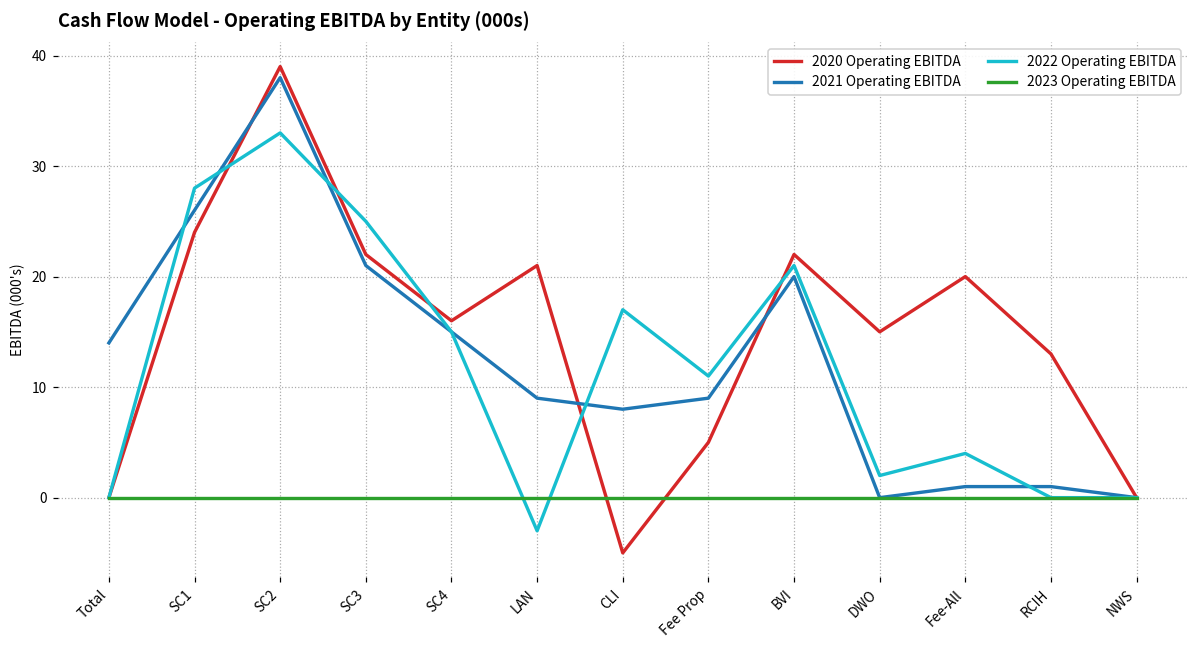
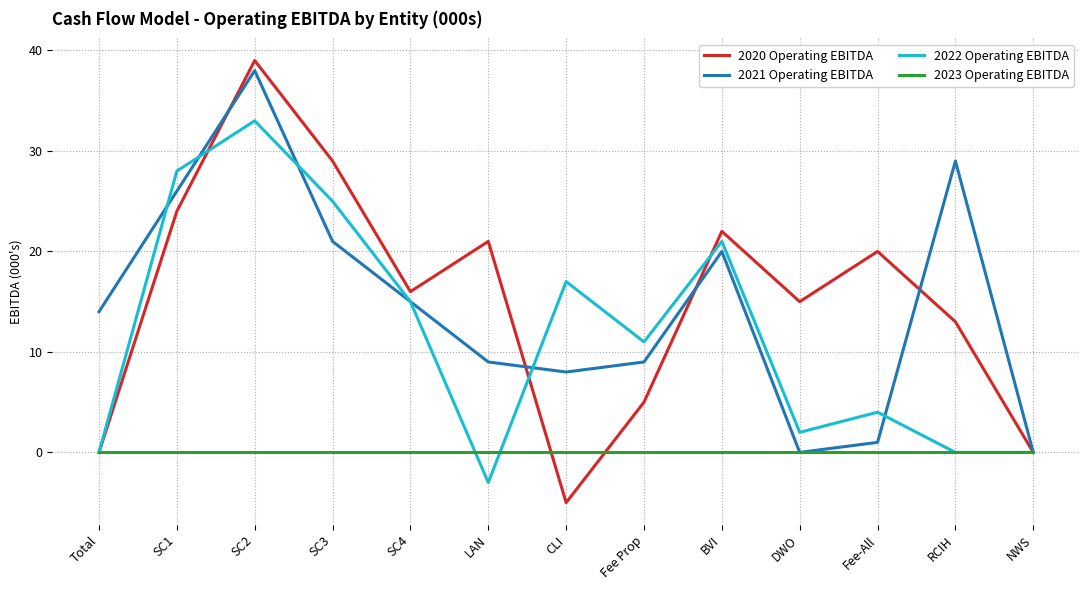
2020 Operating EBITDA, SC3: 22 -> 29
2021 Operating EBITDA, RCIH: 1 -> 29
